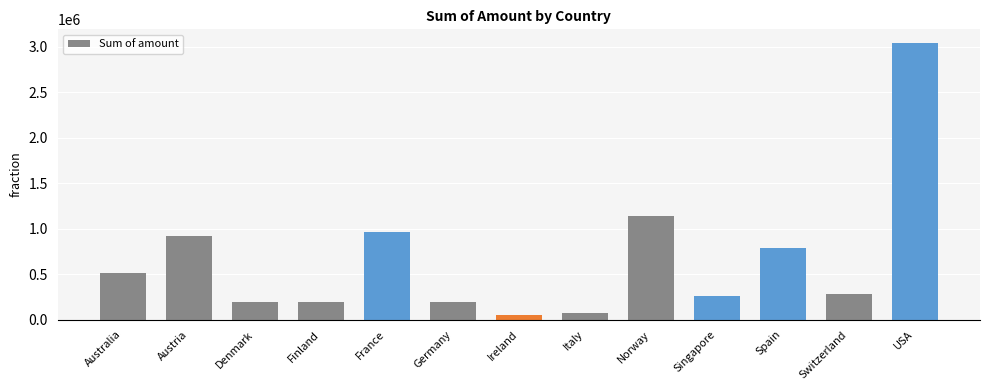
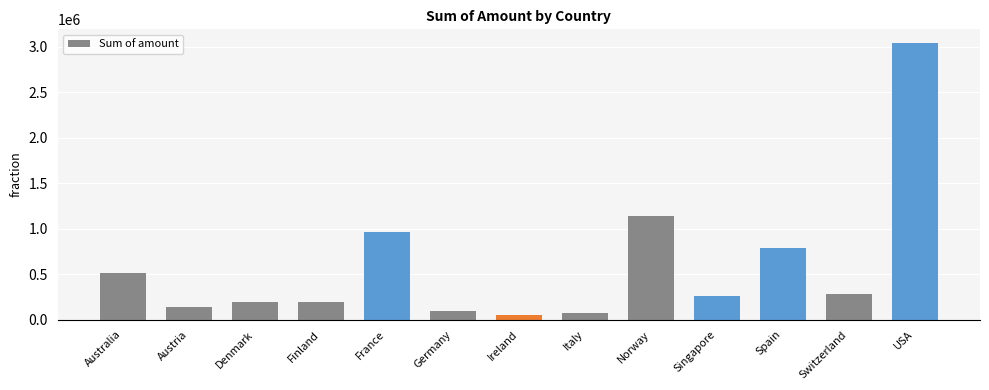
Austria: 900000 -> 100000
Germany: 200000 -> 100000
